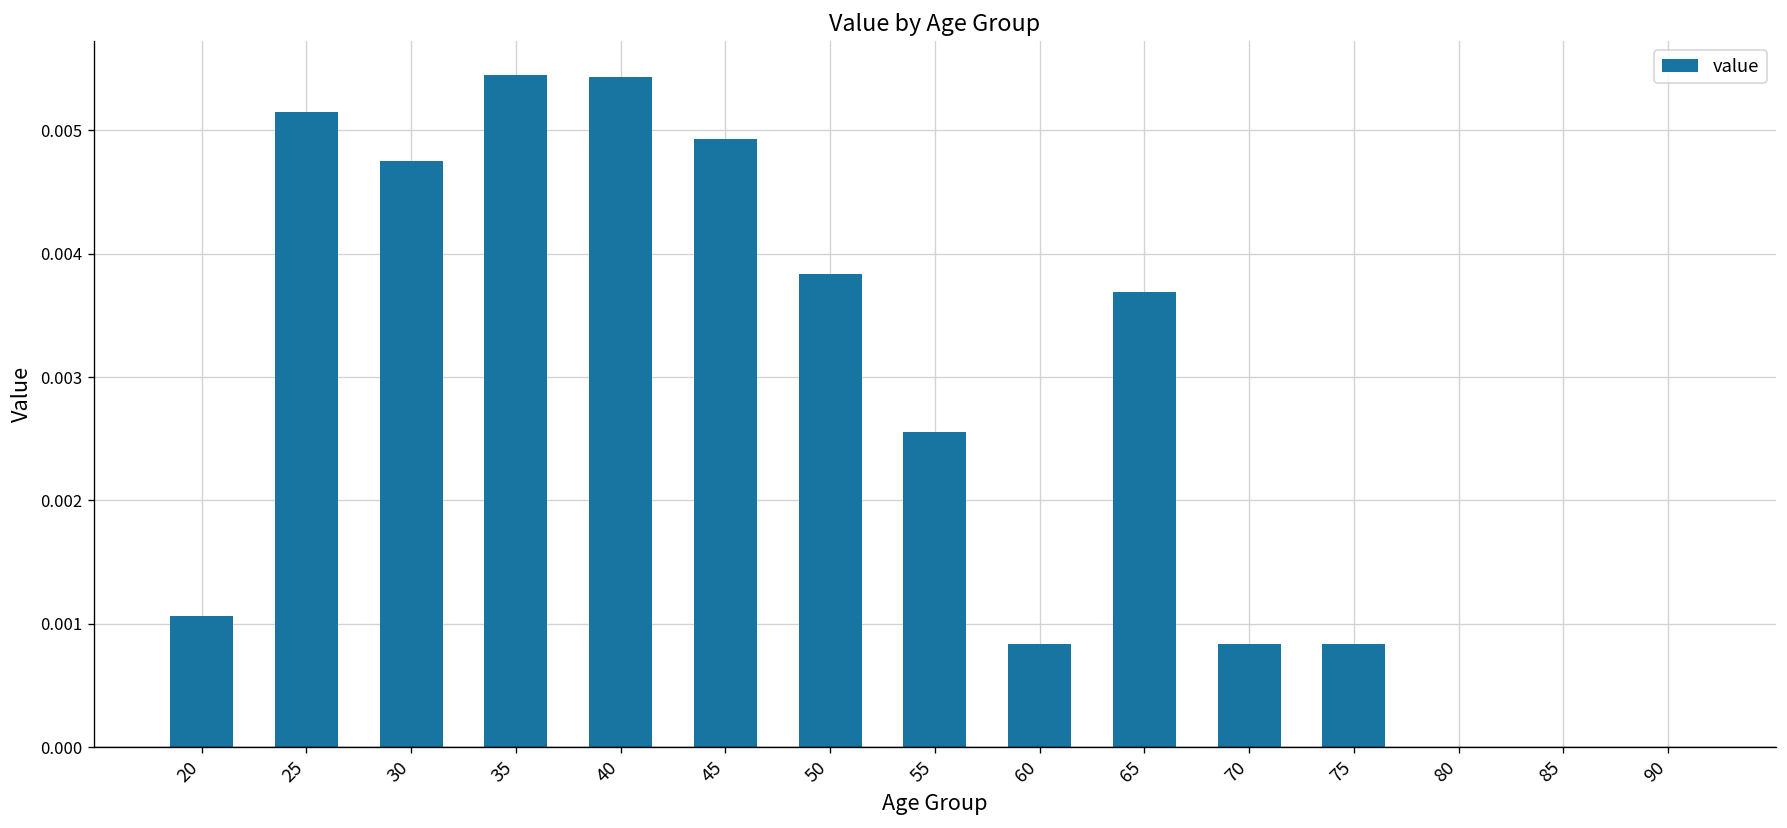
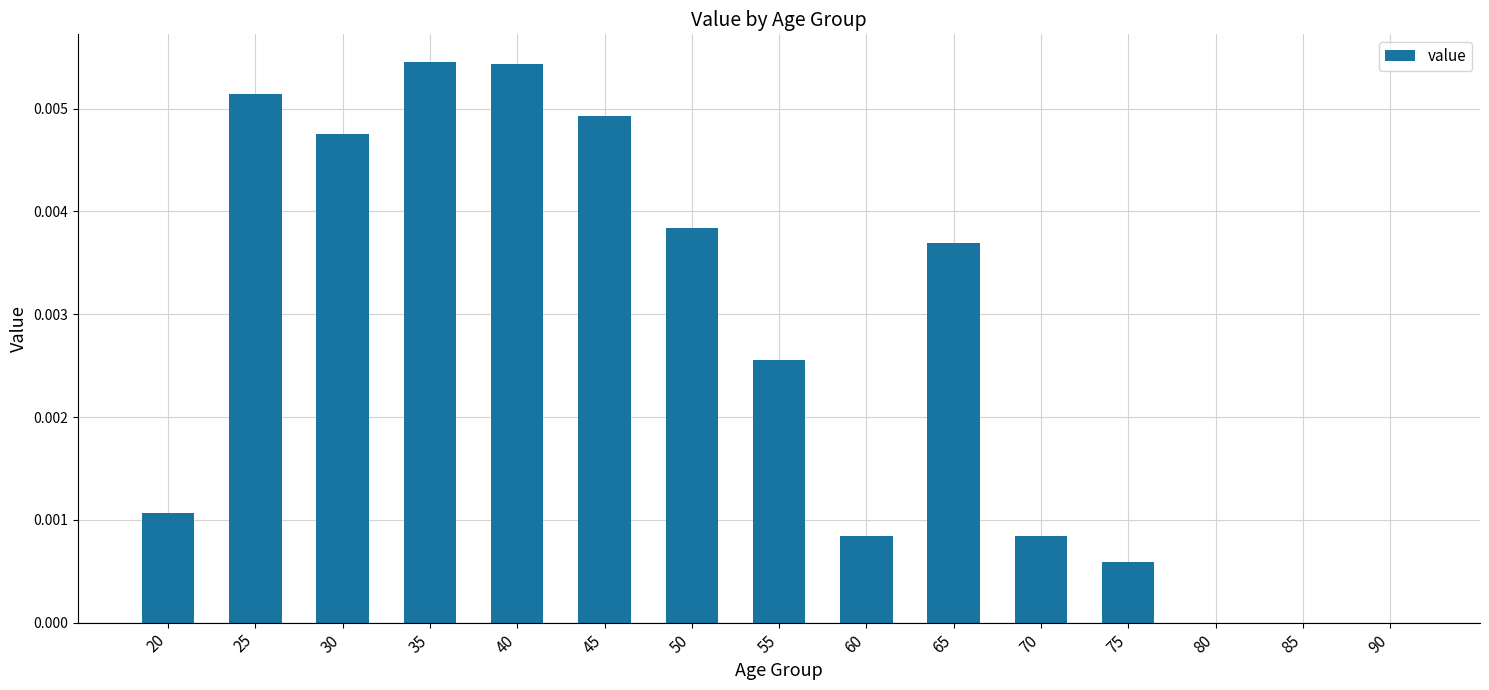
75: 0.00084 -> 0.00059
